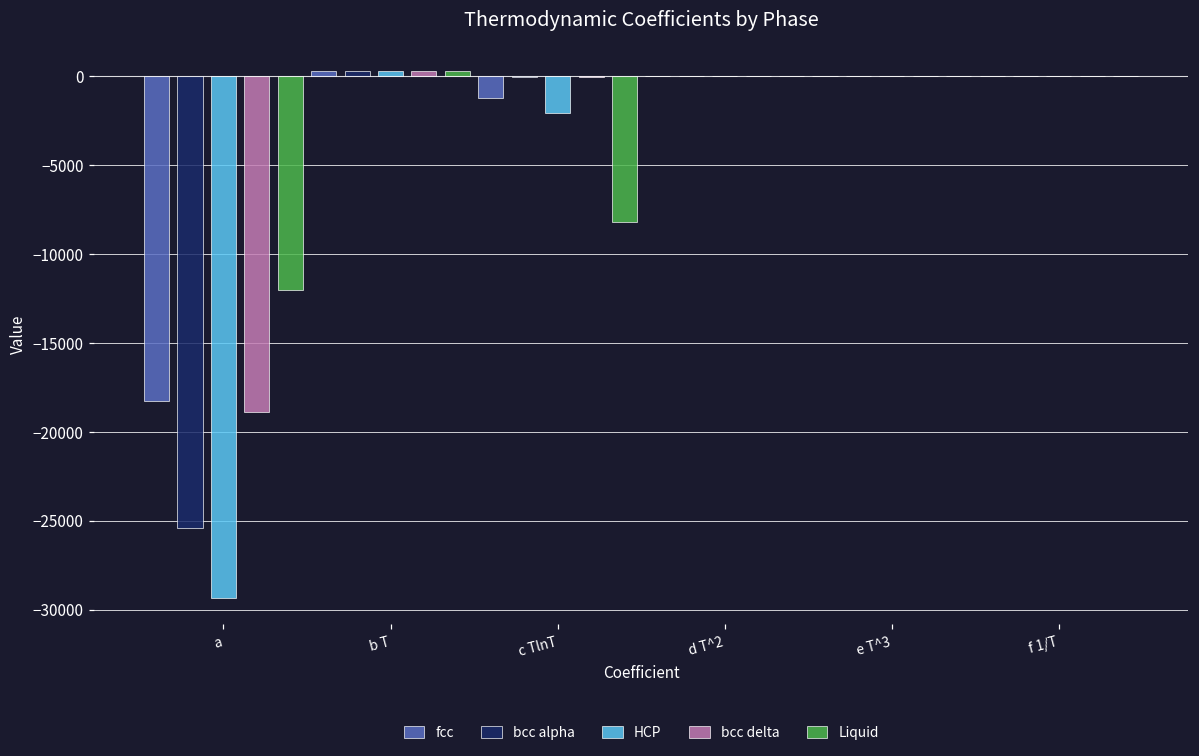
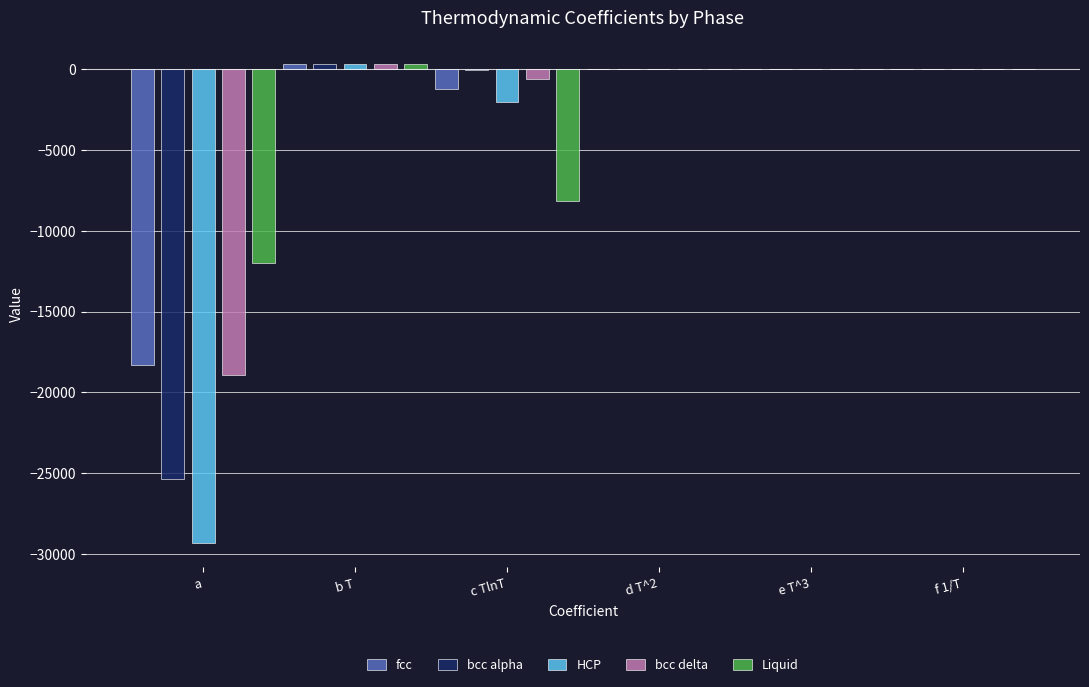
bcc delta, c TlnT: 0 -> -600
